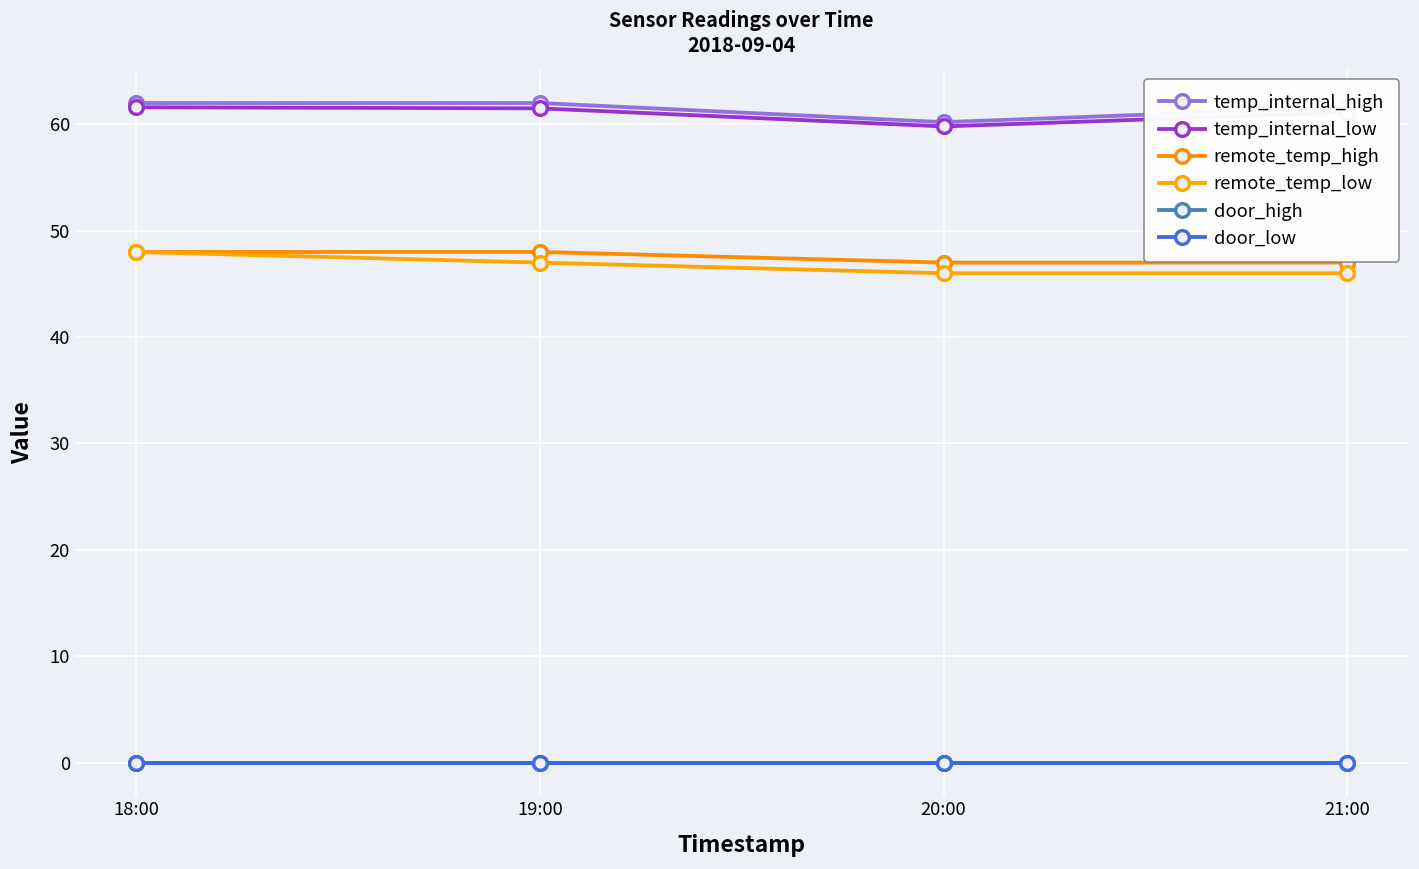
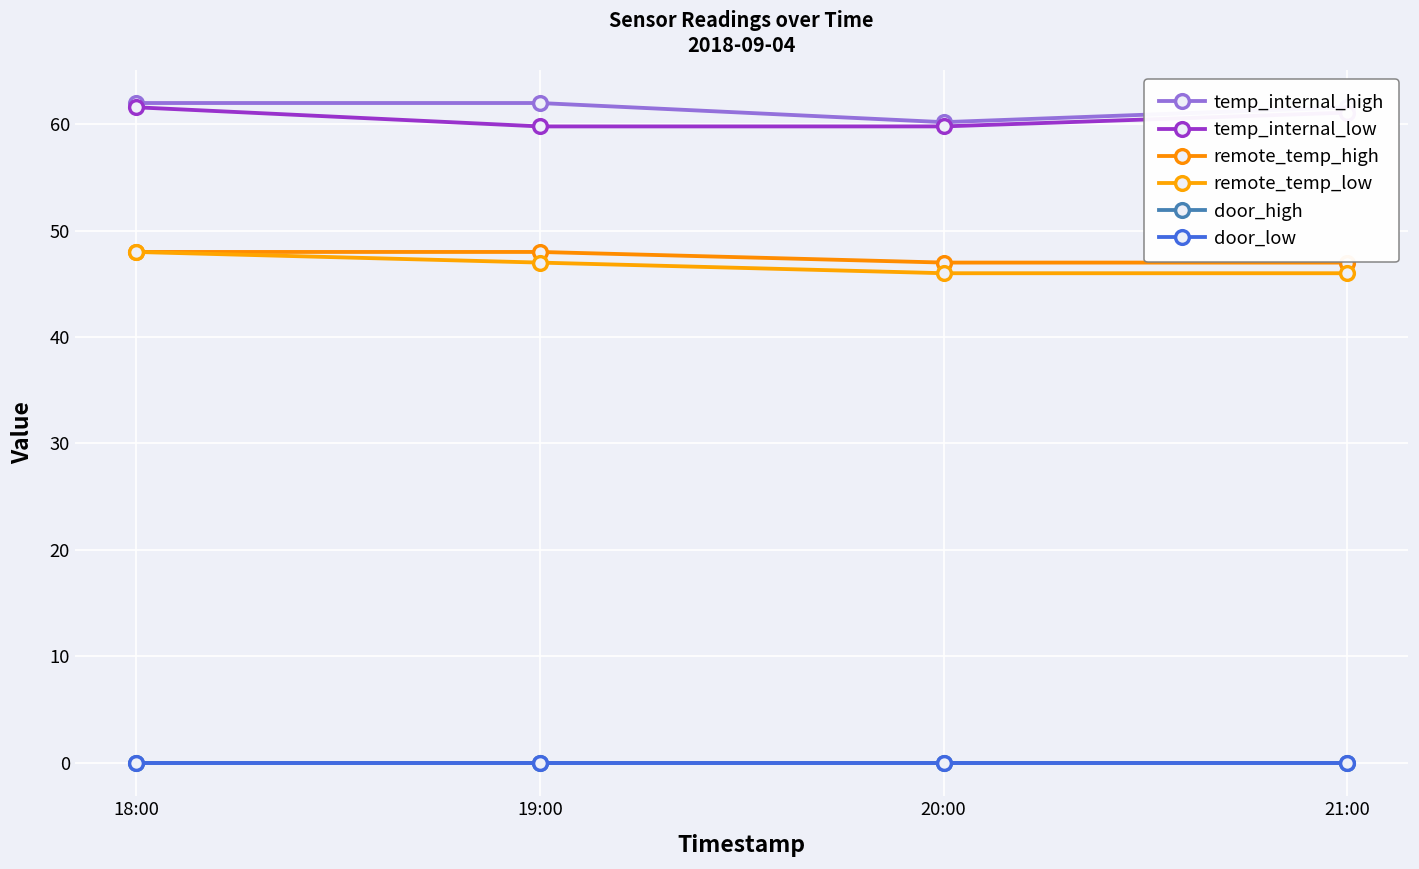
temp_internal_low, 19:00: 62 -> 60
